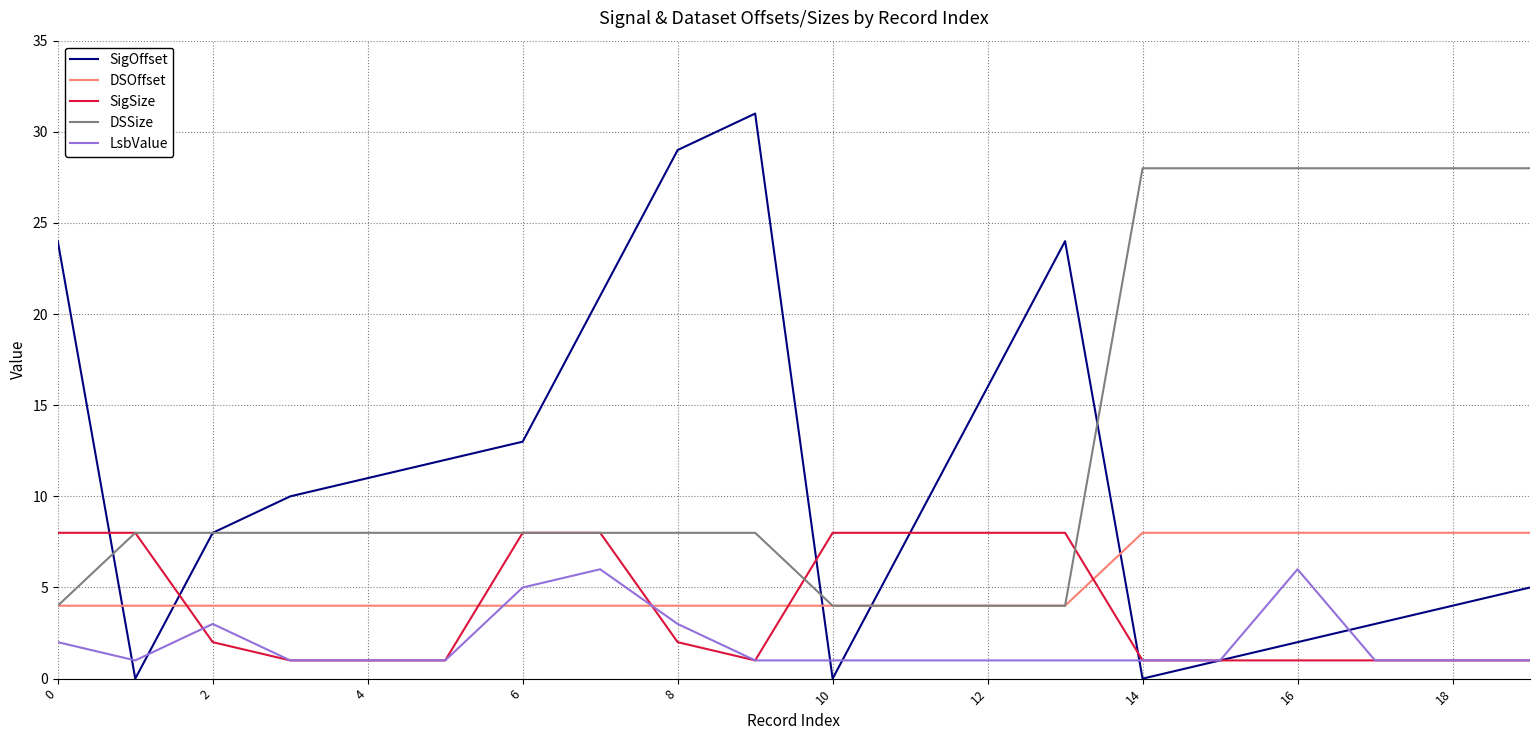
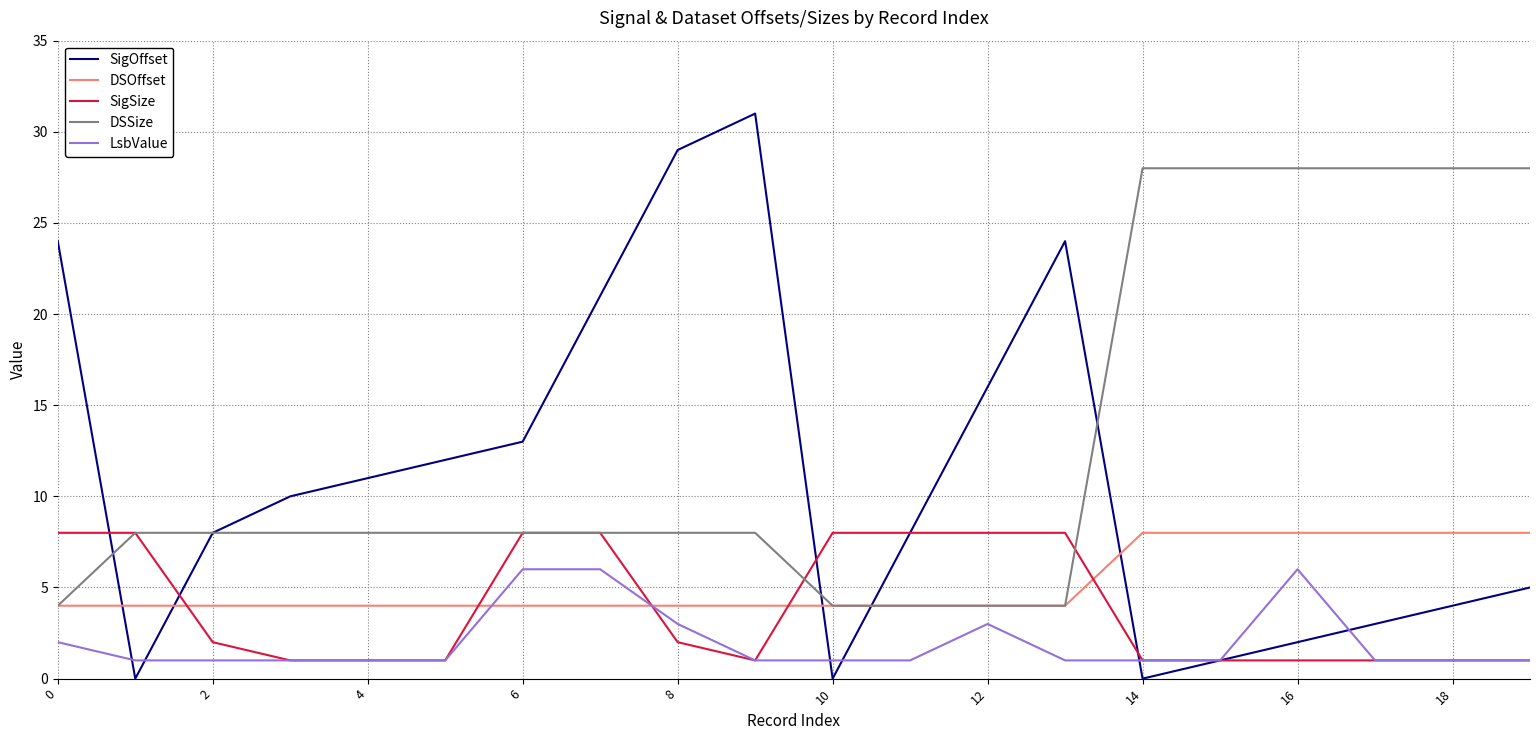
LsbValue, 2: 3 -> 1
LsbValue, 6: 5 -> 6
LsbValue, 12: 1 -> 3
